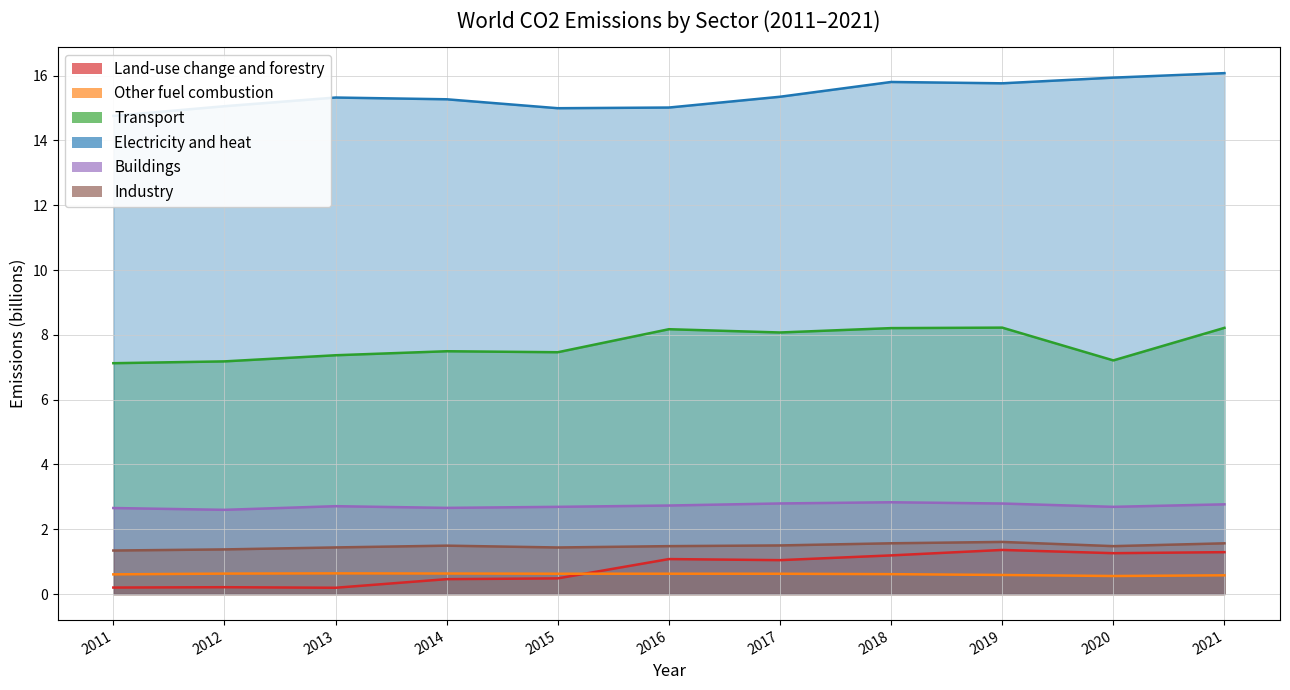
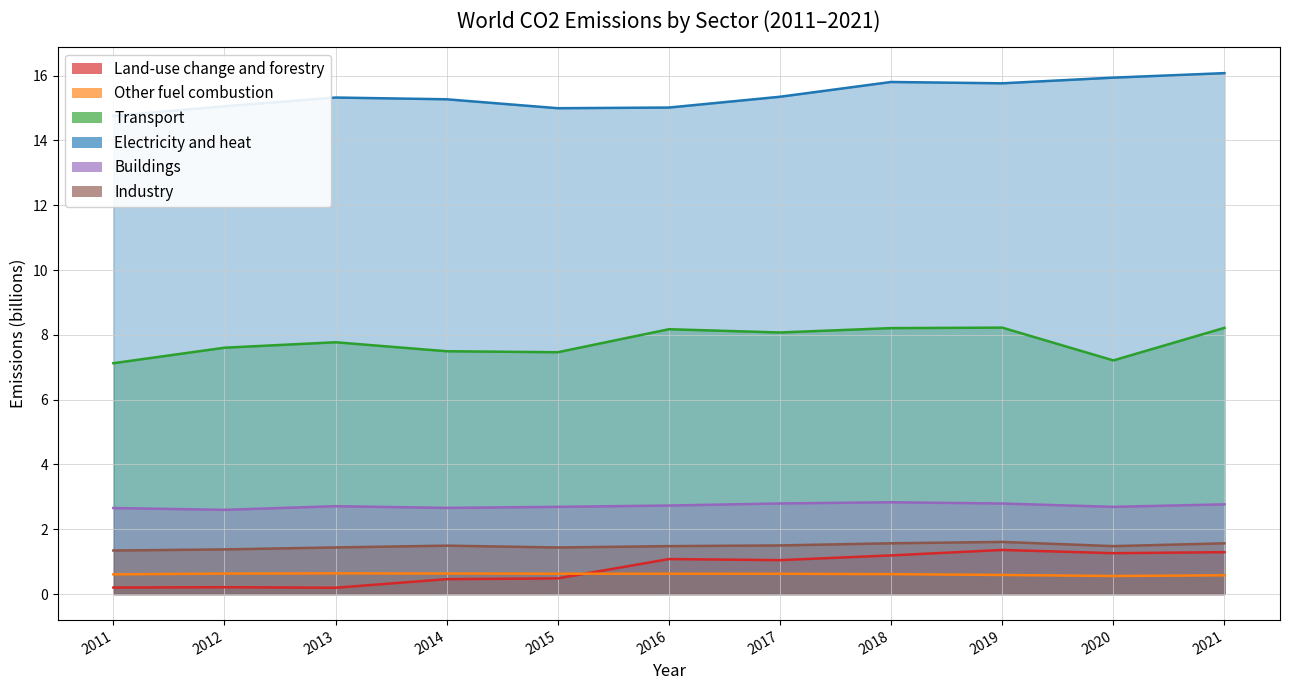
Transport, 2012: 7.2 -> 7.6
Transport, 2013: 7.4 -> 7.8
